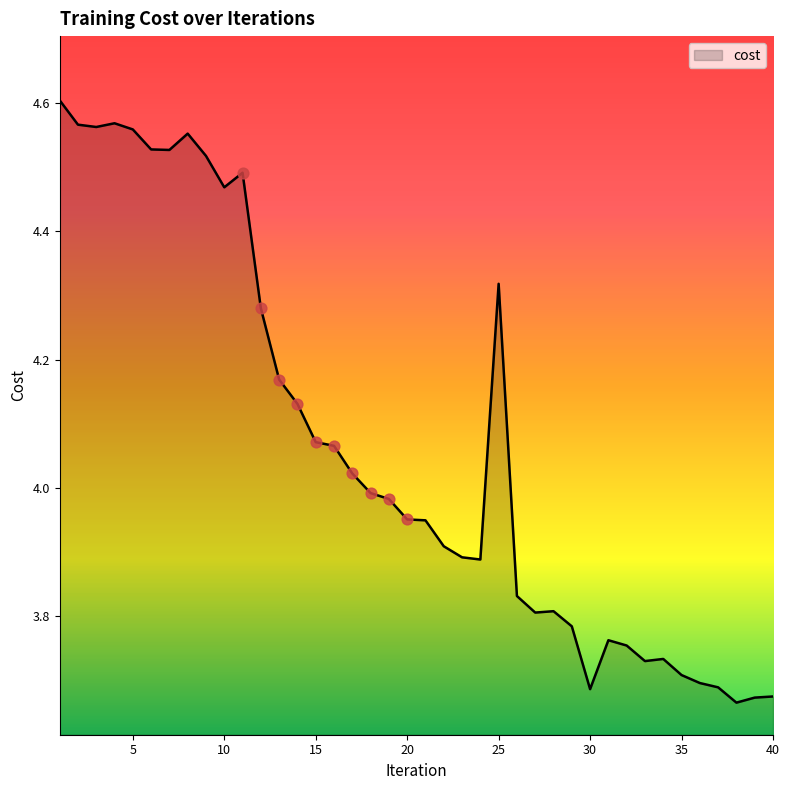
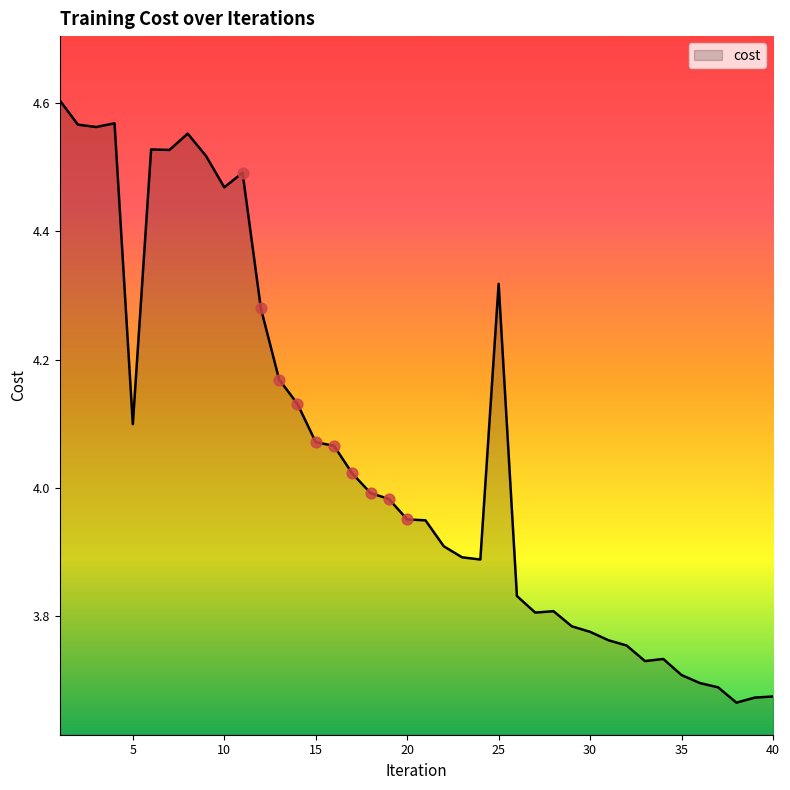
cost, 5: 4.56 -> 4.10
cost, 30: 3.69 -> 3.78
